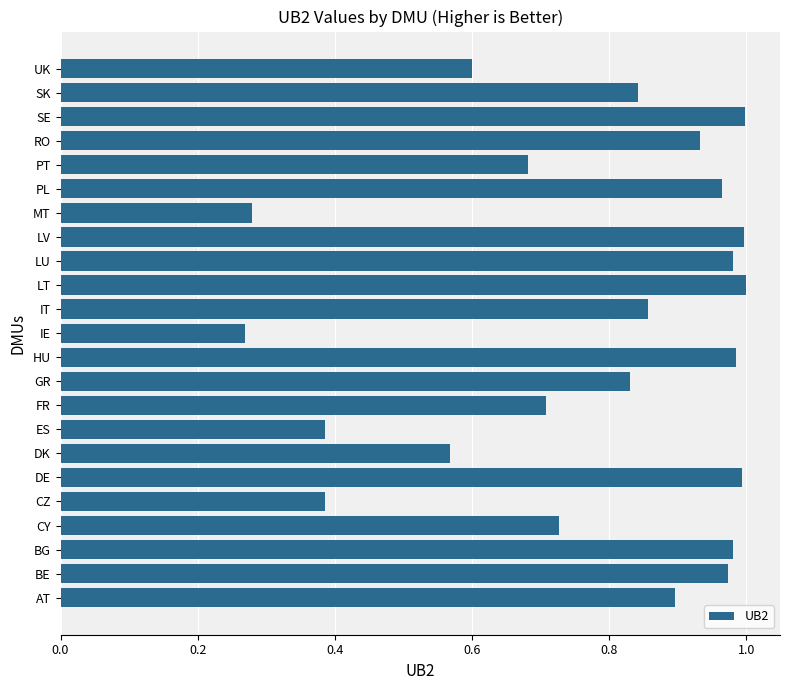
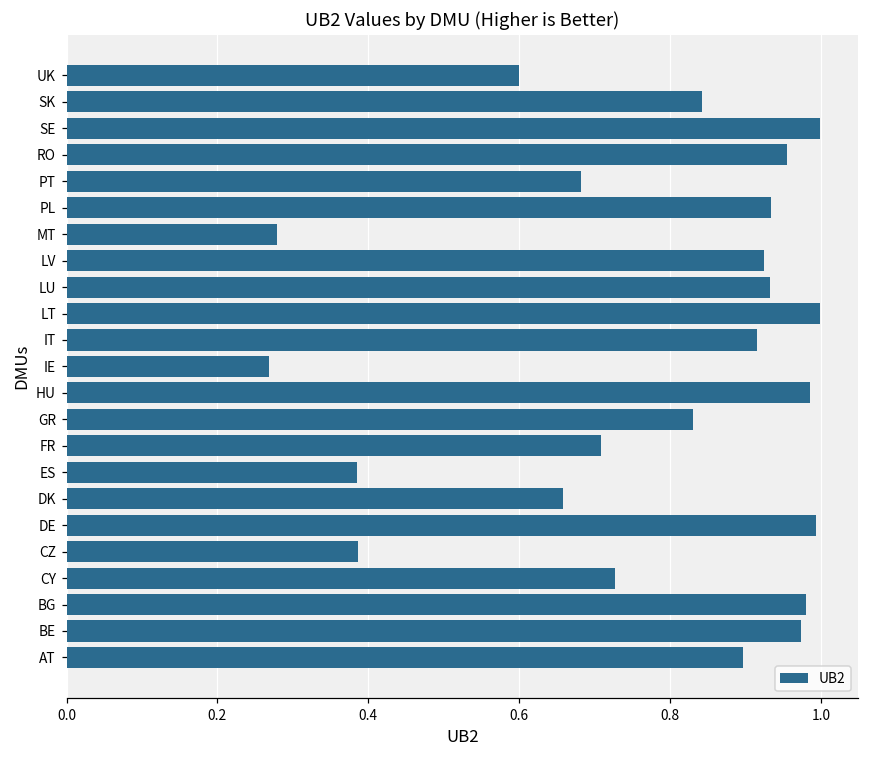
RO: 0.93 -> 0.96
PL: 0.96 -> 0.93
LV: 1.00 -> 0.92
LU: 0.98 -> 0.93
IT: 0.86 -> 0.91
DK: 0.57 -> 0.66
